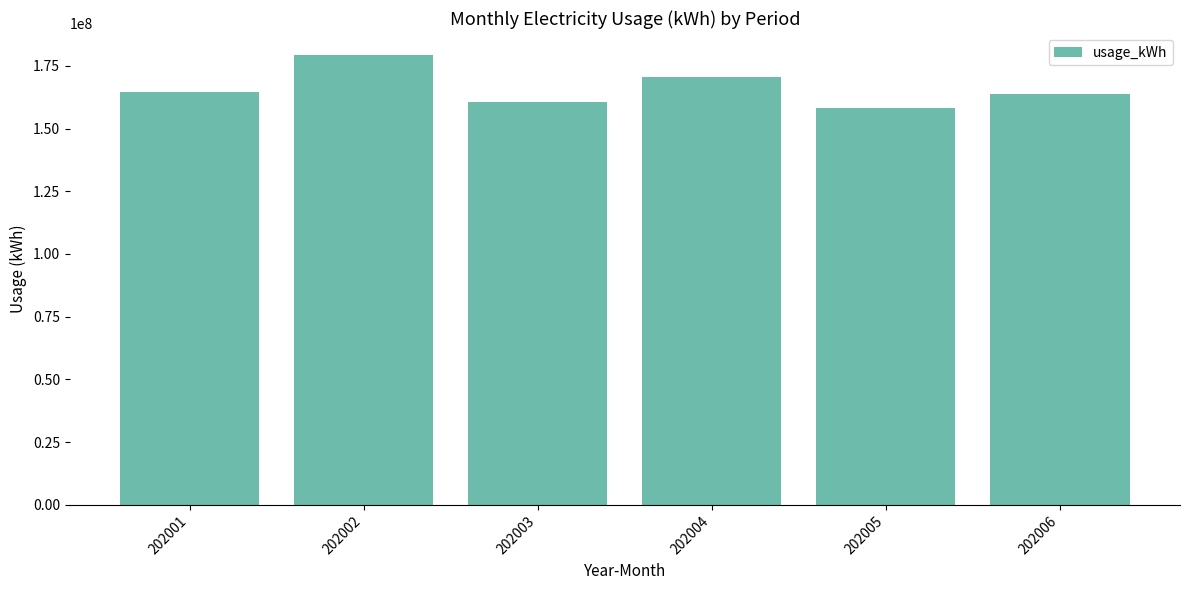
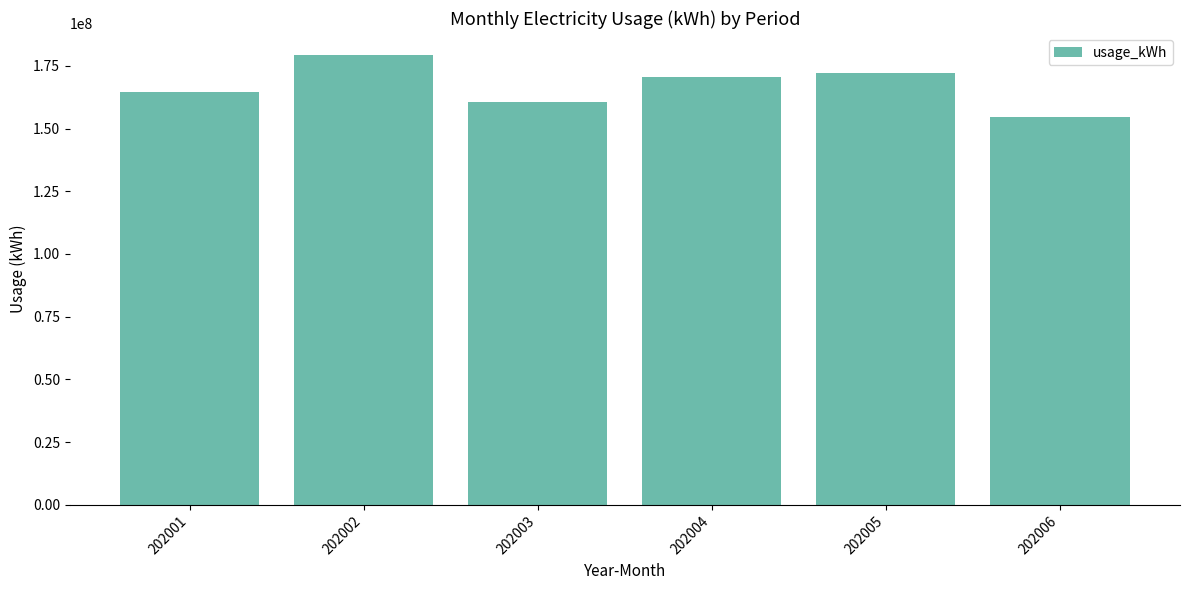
202005: 158000000 -> 172000000
202006: 164000000 -> 155000000
